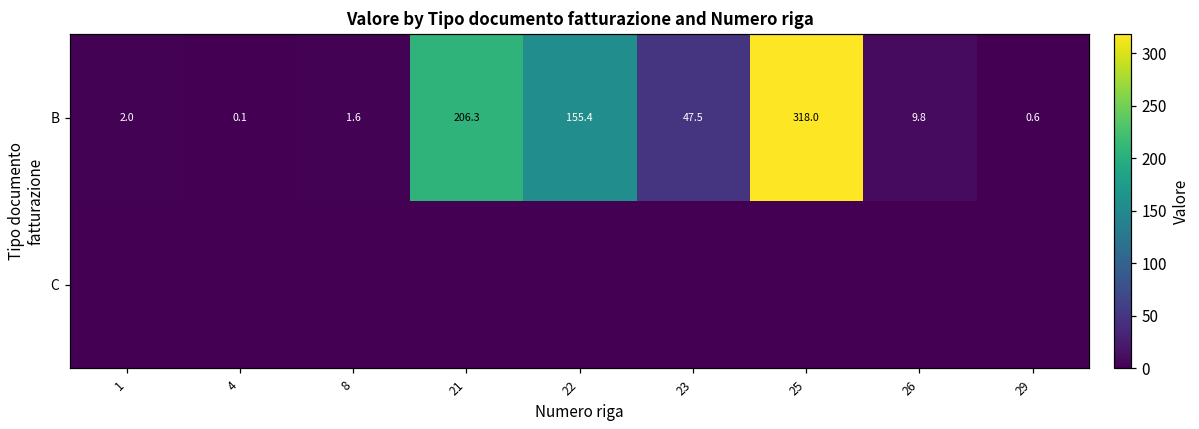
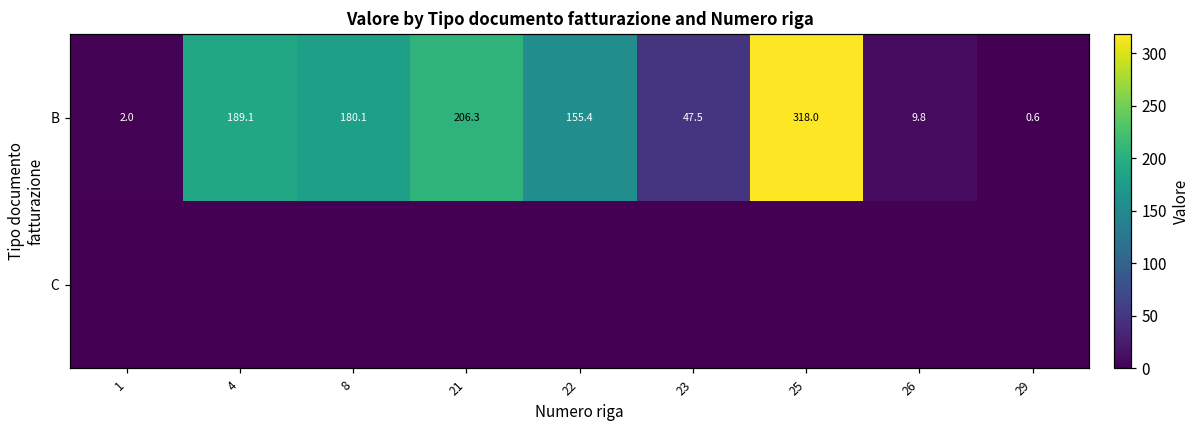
B, 4: 0.1 -> 189.1
B, 8: 1.6 -> 180.1
